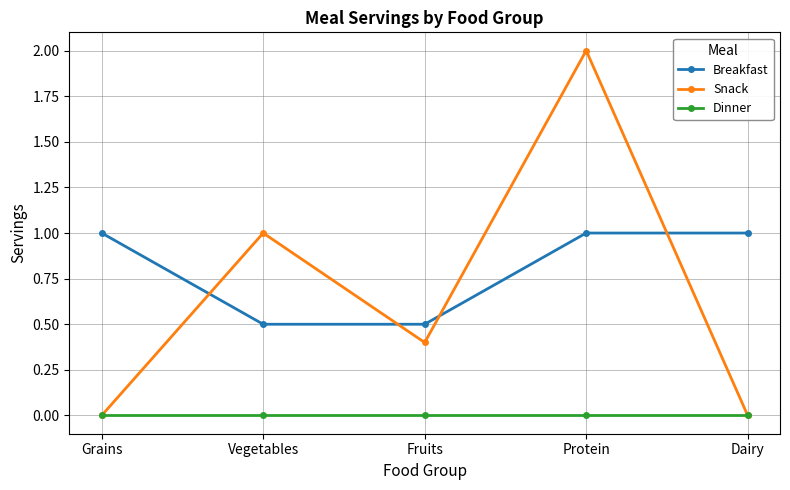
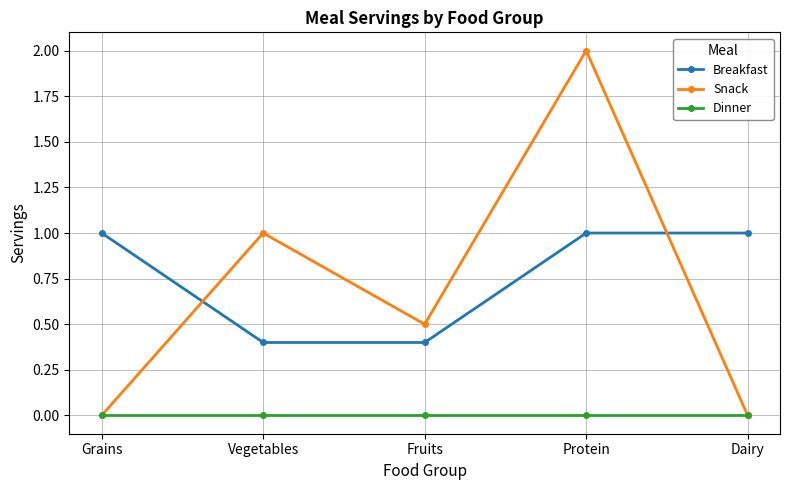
Breakfast, Vegetables: 0.5 -> 0.4
Breakfast, Fruits: 0.5 -> 0.4
Snack, Fruits: 0.4 -> 0.5
